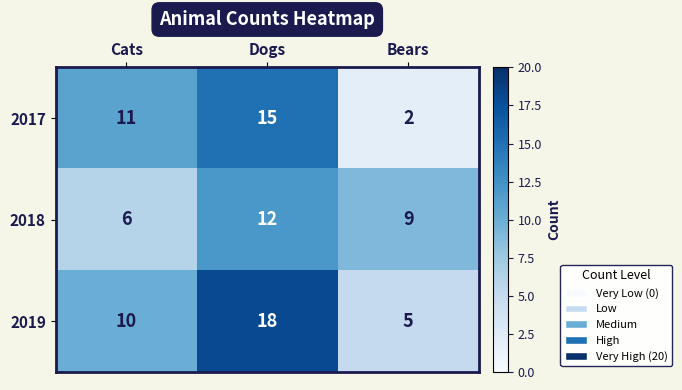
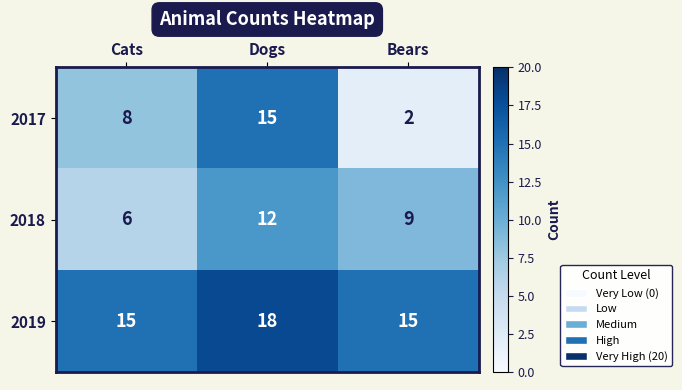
2017, Cats: 11 -> 8
2019, Cats: 10 -> 15
2019, Bears: 5 -> 15
